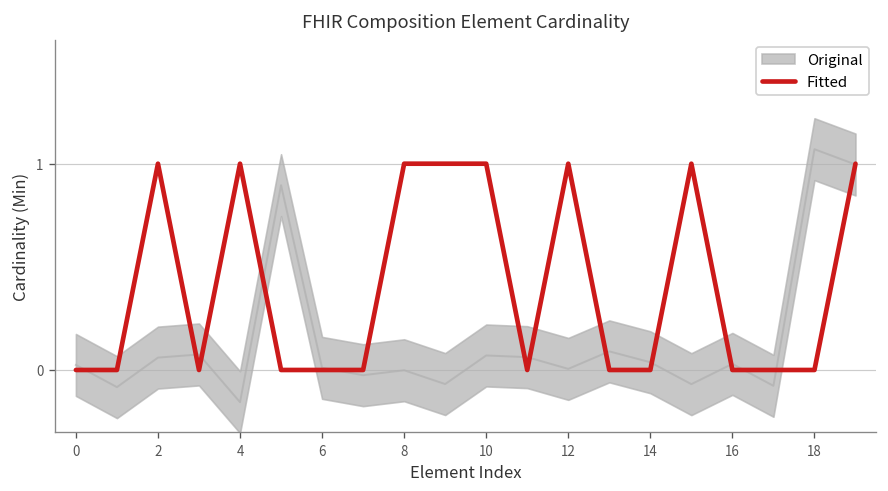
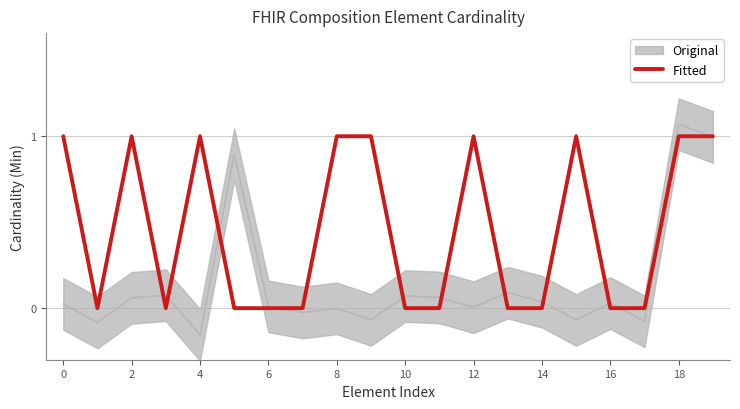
Fitted, 0: 0 -> 1
Fitted, 10: 1 -> 0
Fitted, 18: 0 -> 1
